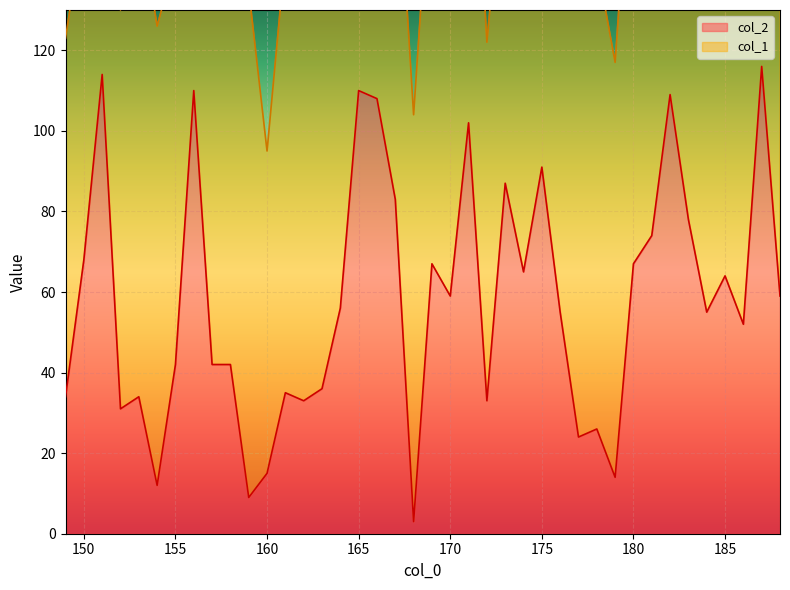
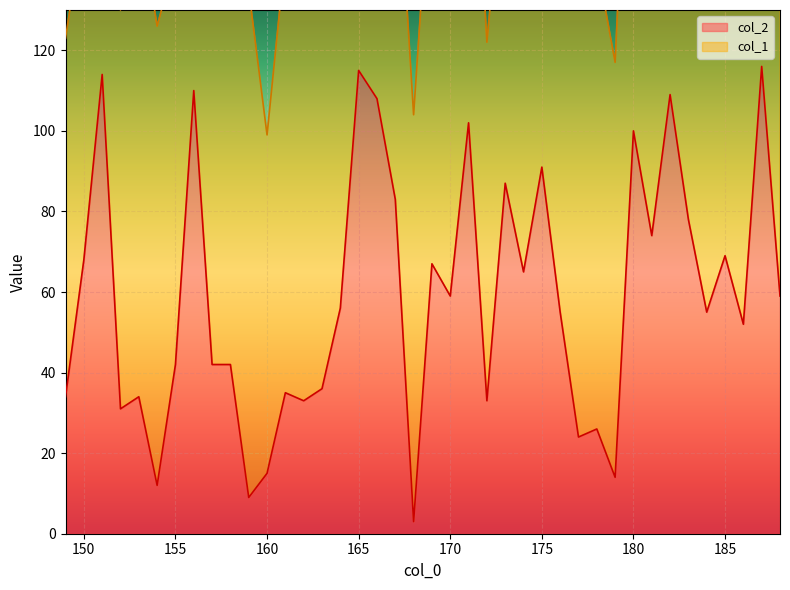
col_1, 160: 80 -> 84
col_2, 165: 110 -> 115
col_2, 180: 67 -> 100
col_2, 185: 64 -> 69
